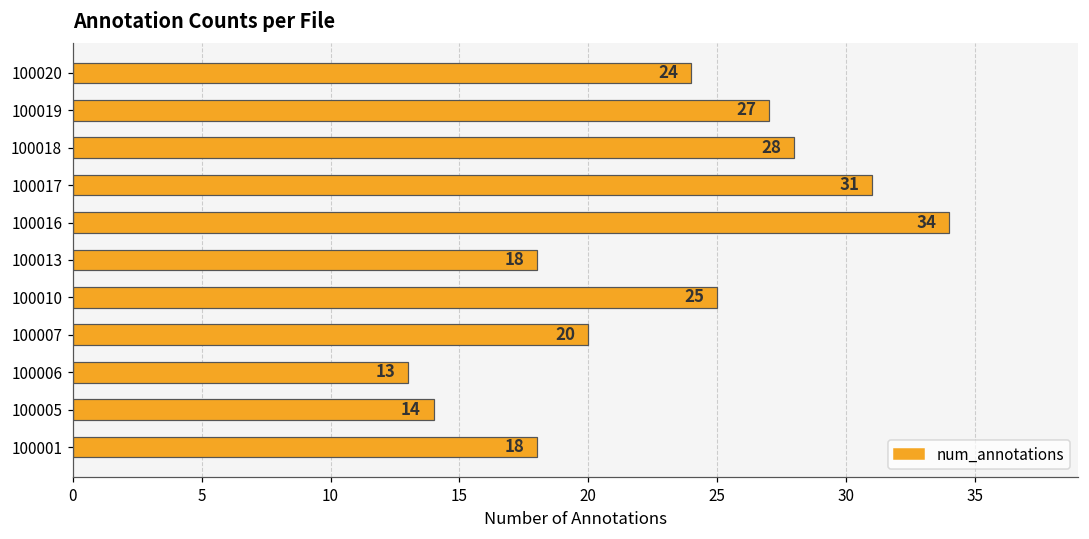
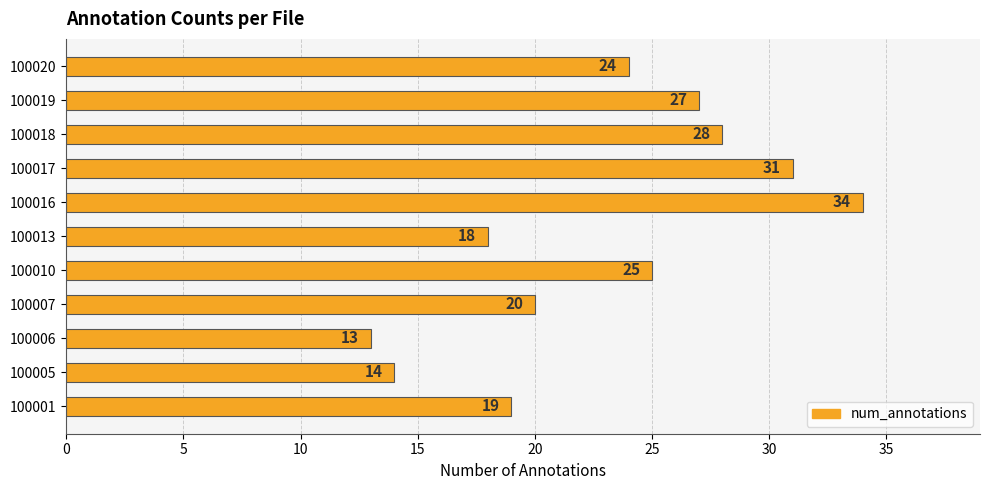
100001: 18 -> 19
